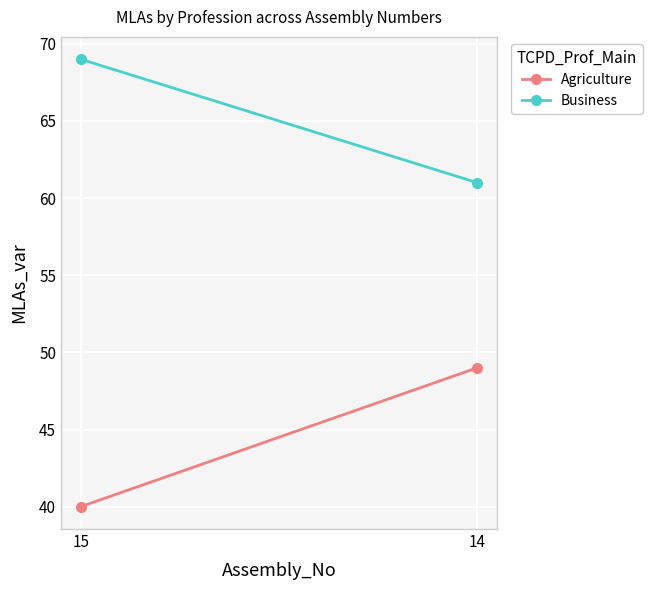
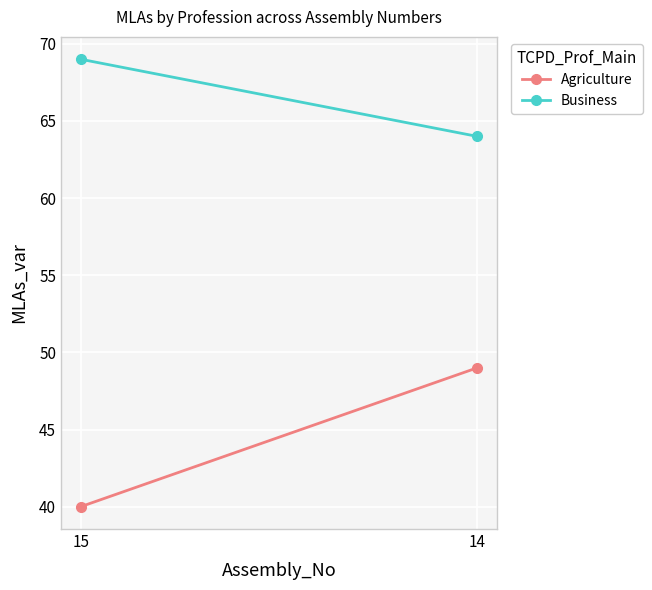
Business, 14: 61 -> 64
